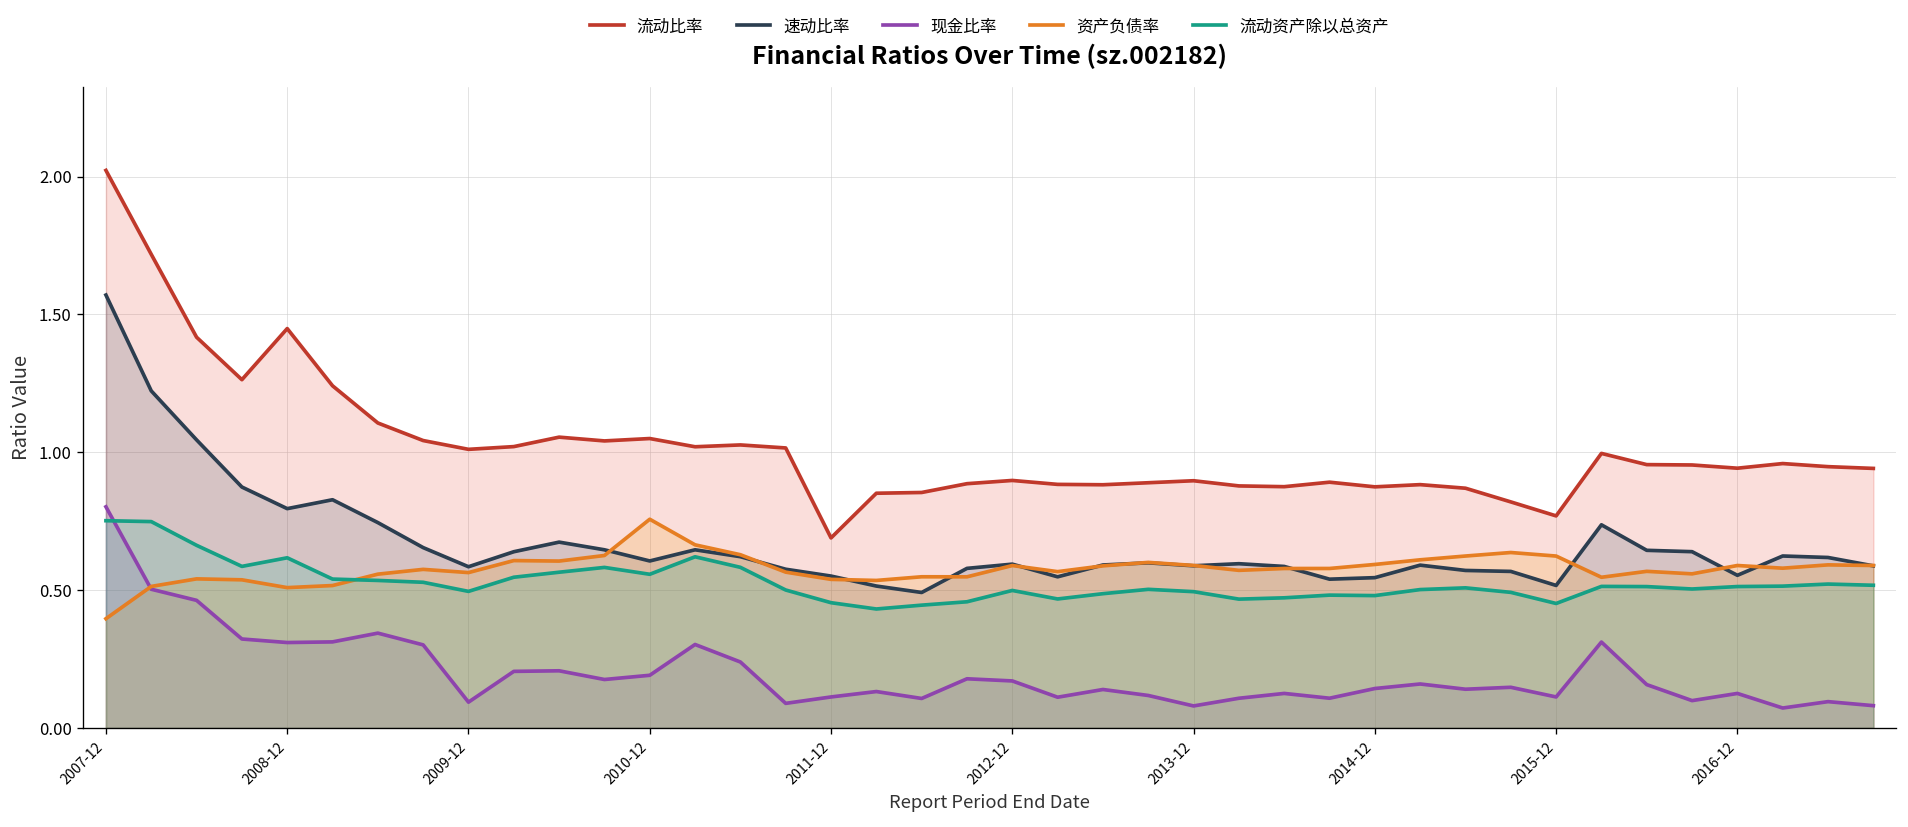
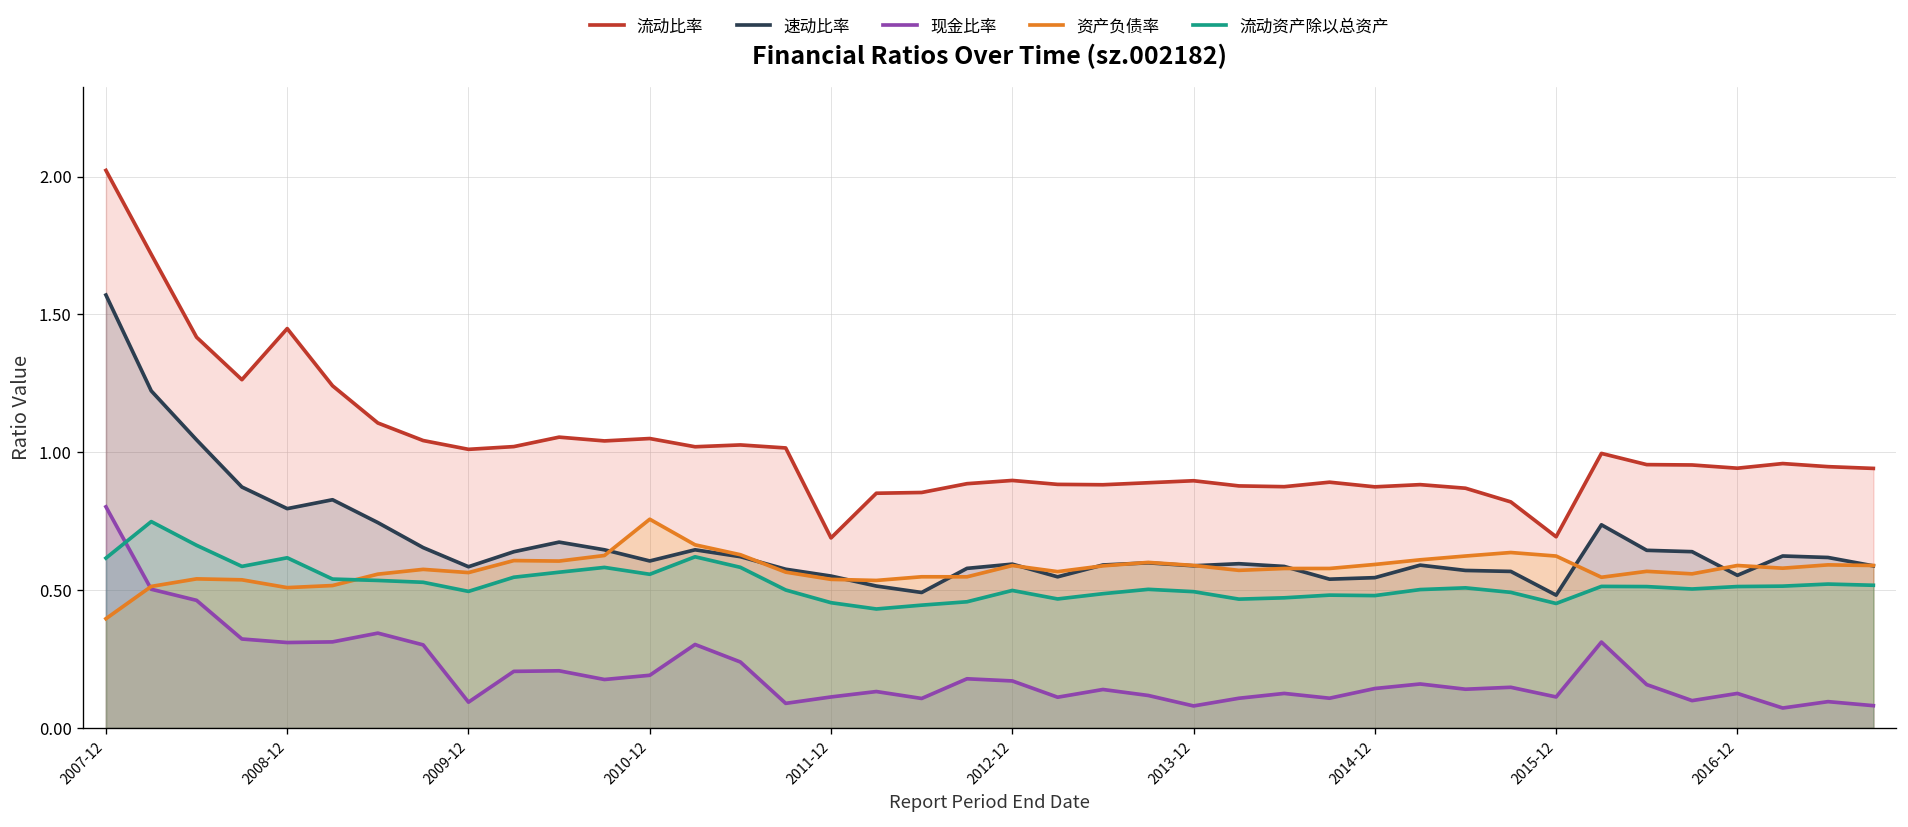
流动资产除以总资产, 2007-12: 0.75 -> 0.62
流动比率, 2015-12: 0.77 -> 0.69
速动比率, 2015-12: 0.52 -> 0.48
